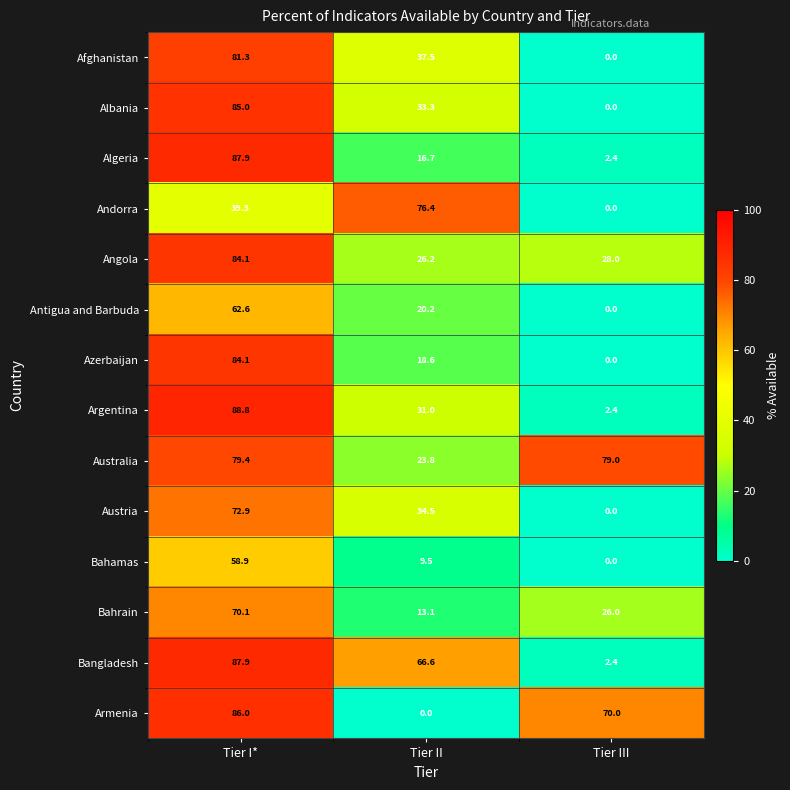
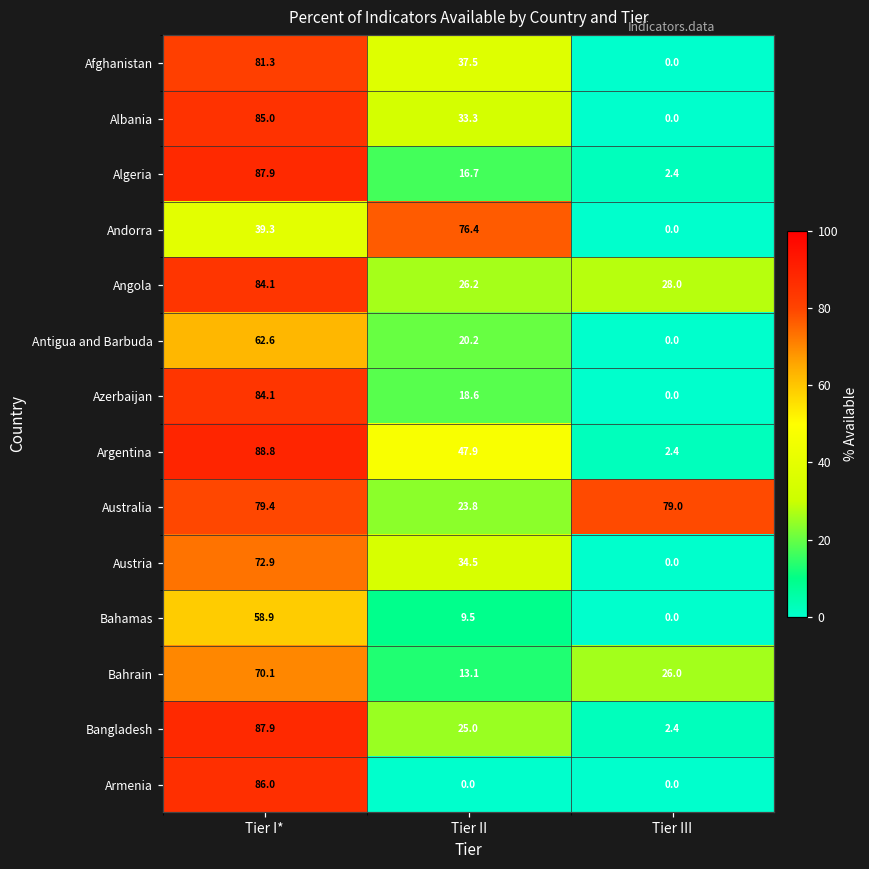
Argentina, Tier II: 31.0 -> 47.9
Bangladesh, Tier II: 66.6 -> 25.0
Armenia, Tier III: 70.0 -> 0.0
